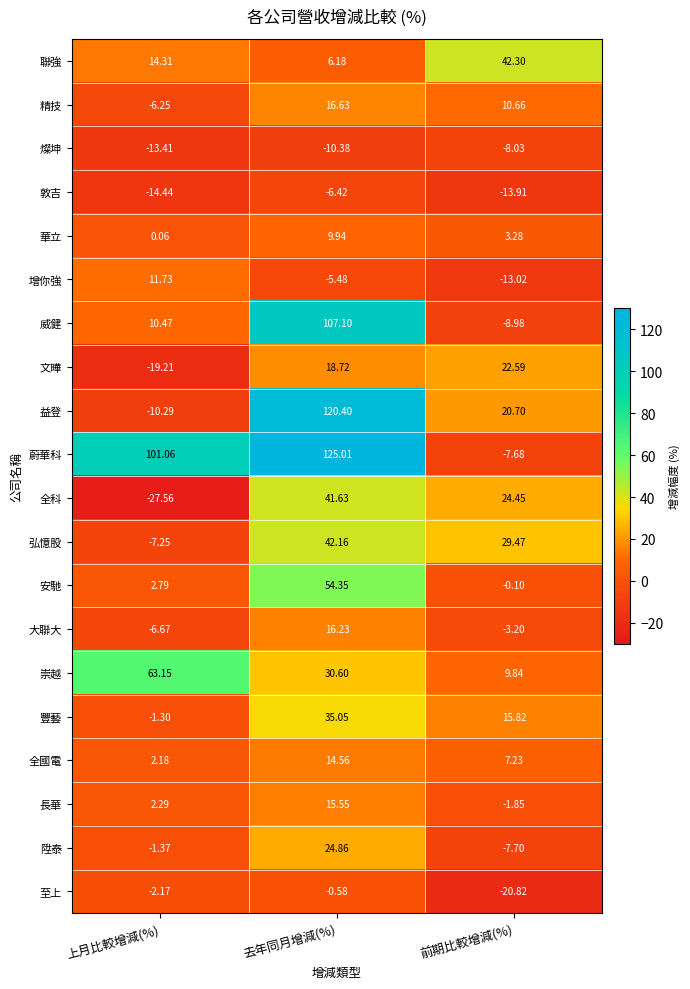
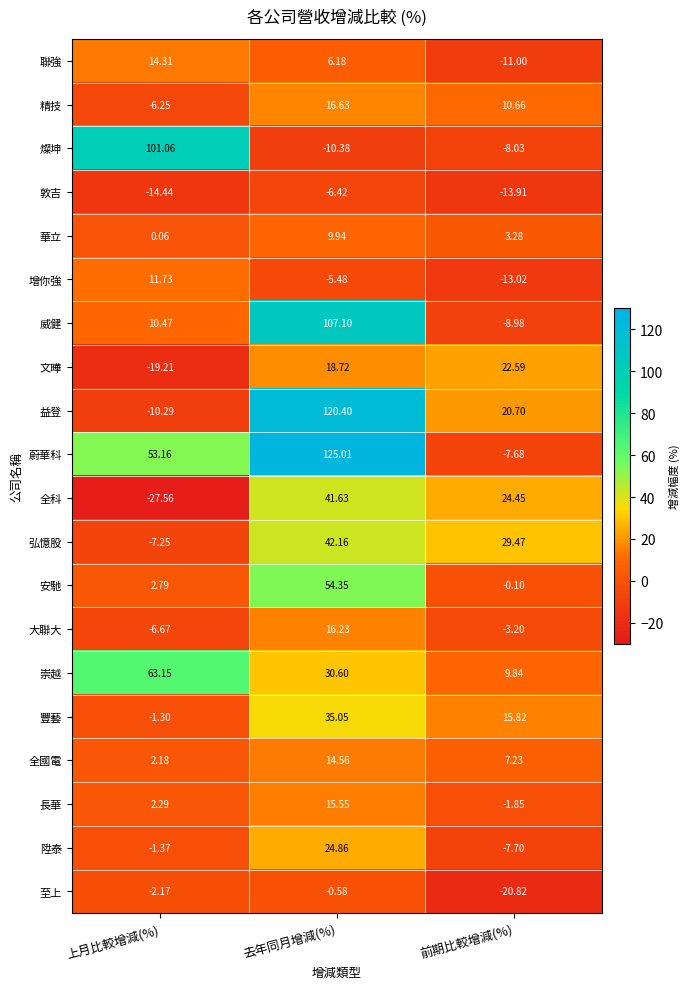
聯強, 前期比較增減(%): 42.30 -> -11.00
燦坤, 上月比較增減(%): -13.41 -> 101.06
蔚華科, 上月比較增減(%): 101.06 -> 53.16
